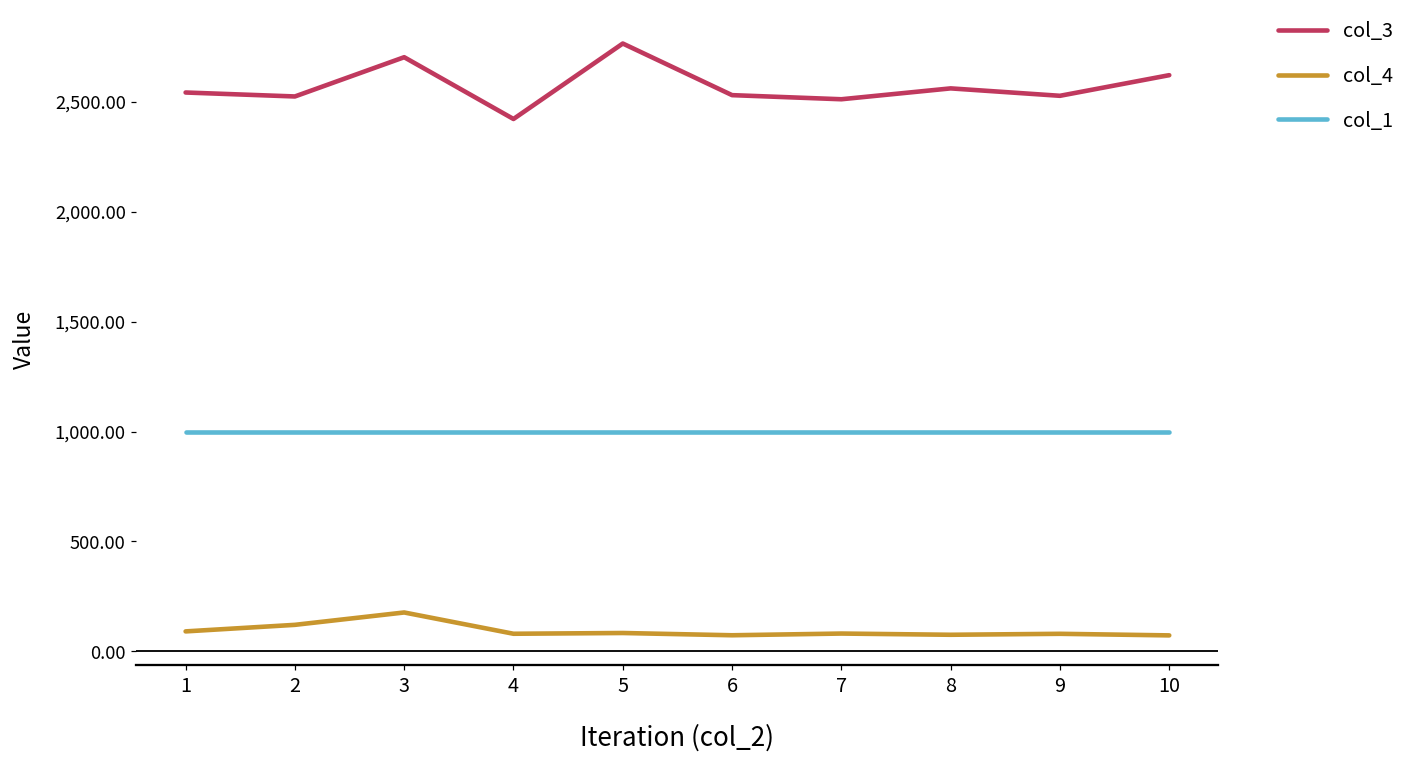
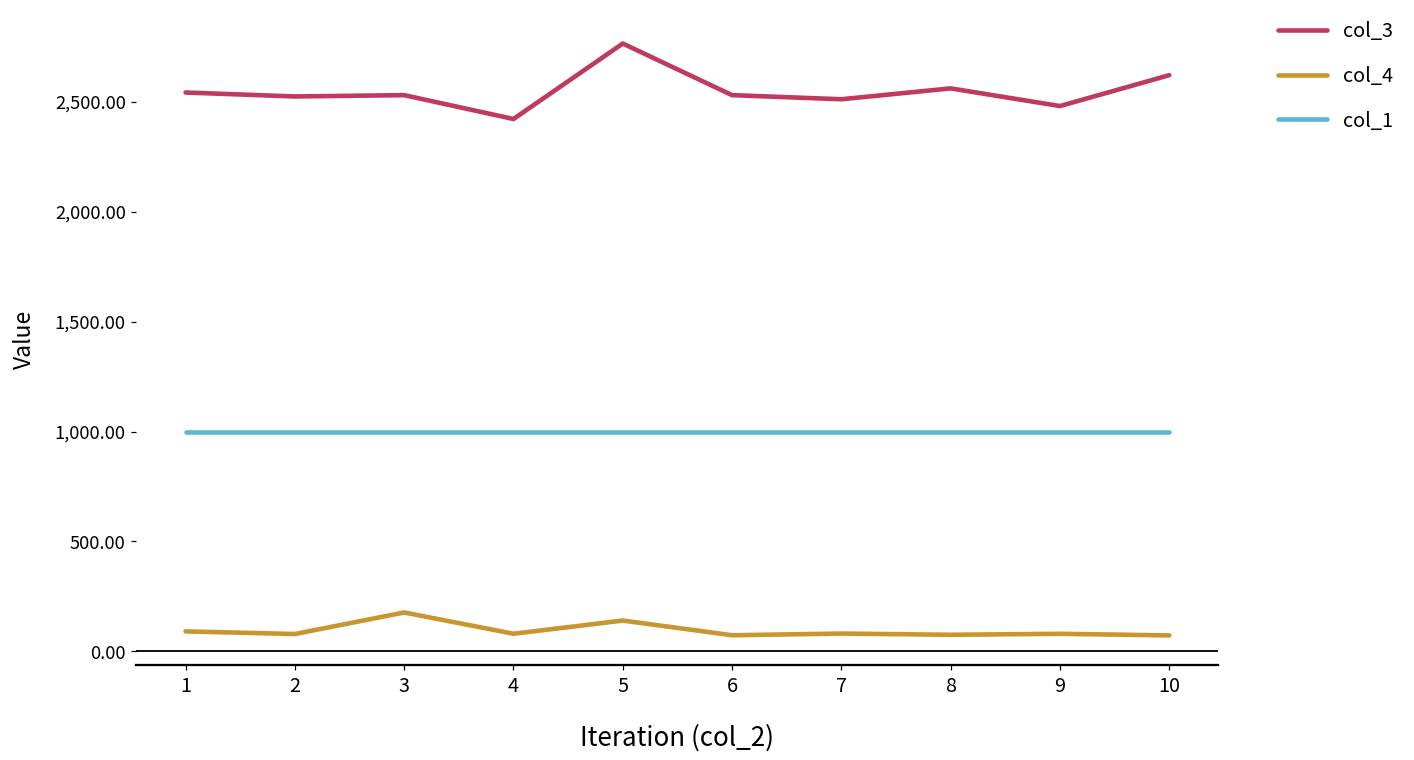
col_4, 2: 120 -> 80
col_3, 3: 2,700 -> 2,530
col_4, 5: 80 -> 140
col_3, 9: 2,530 -> 2,480
